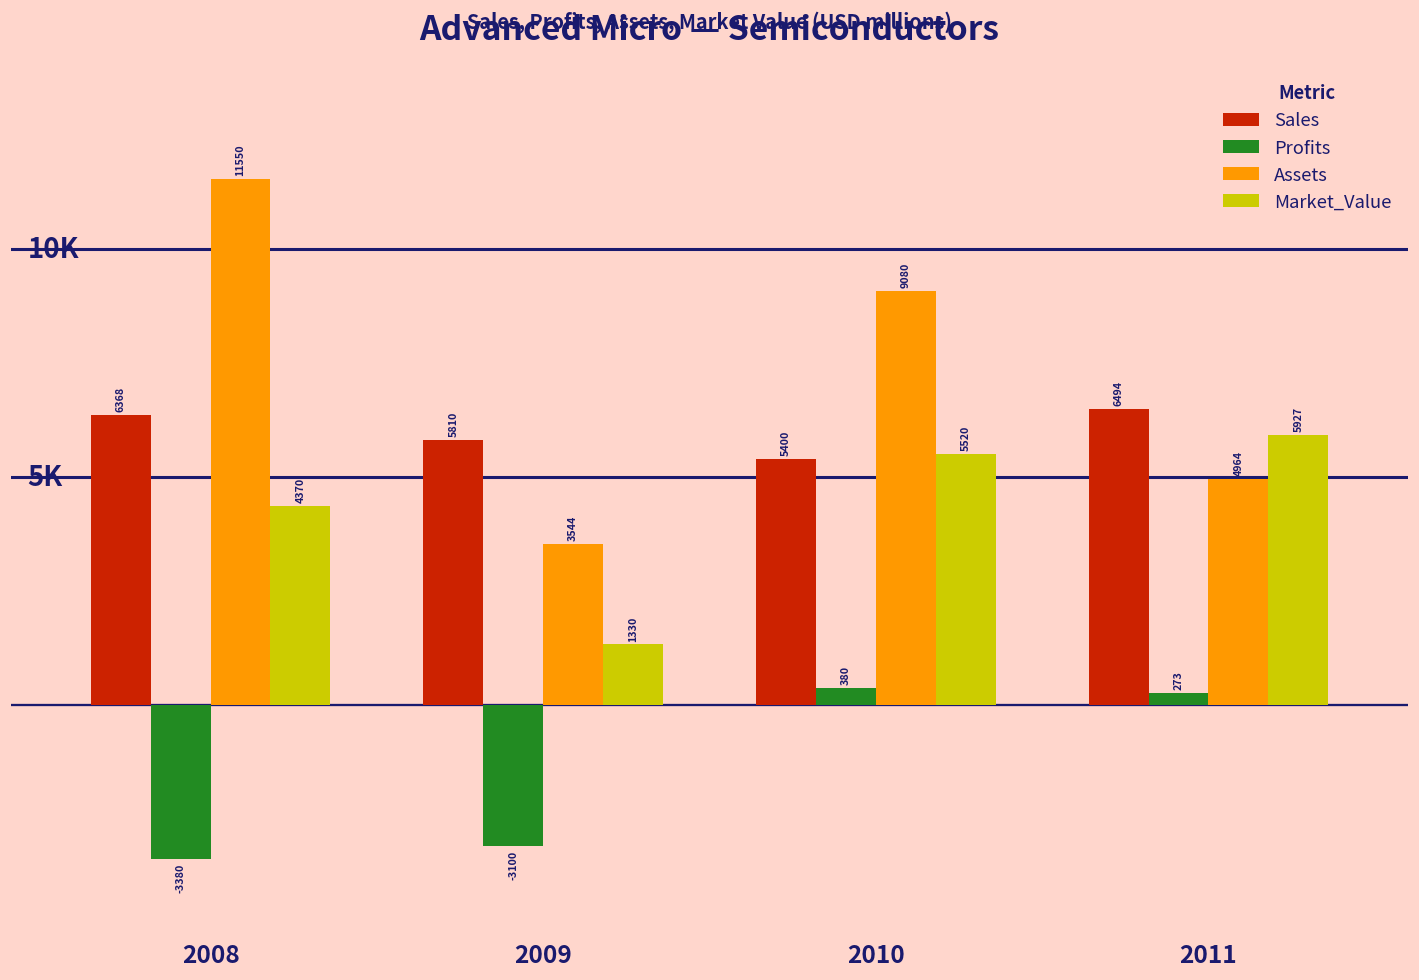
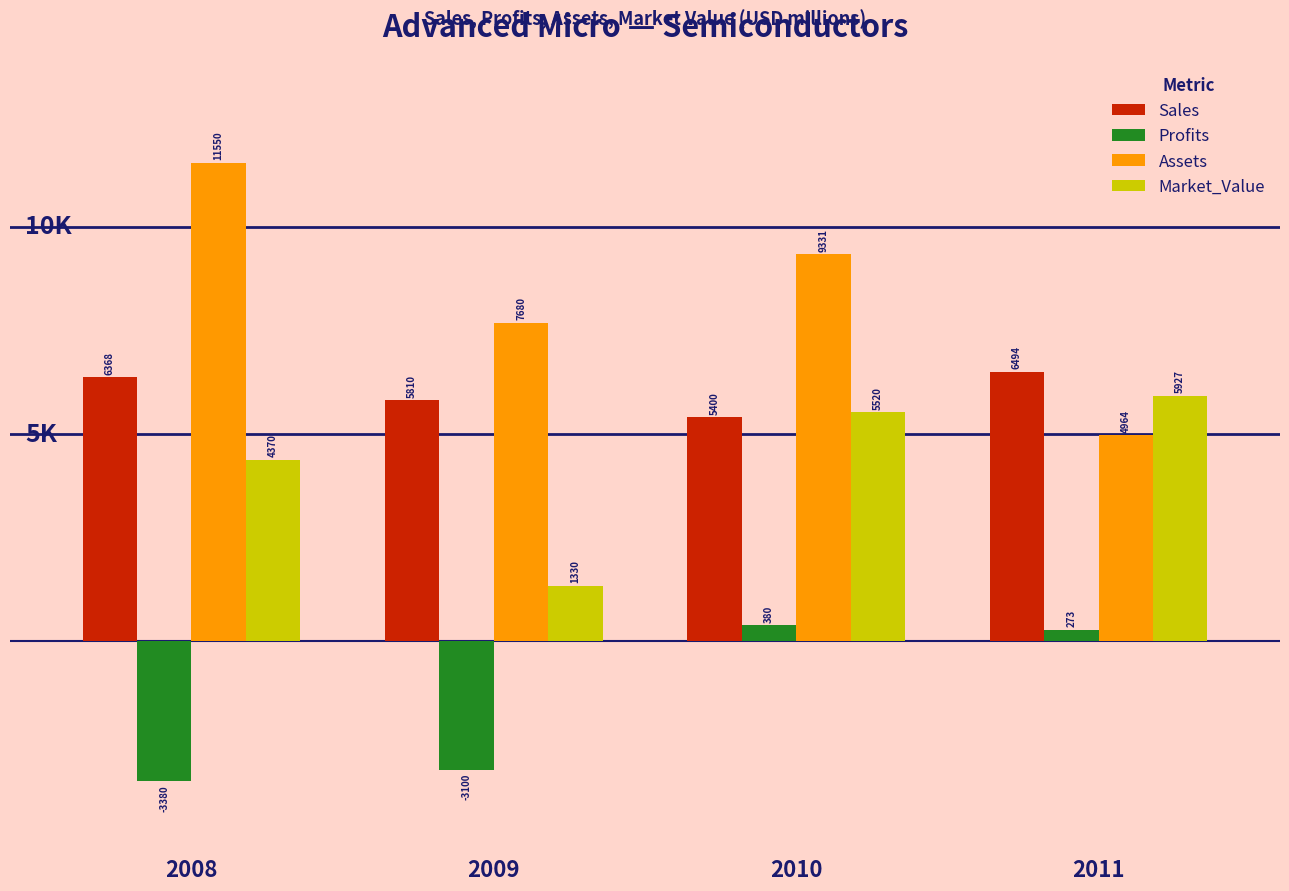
Assets, 2009: 3544 -> 7680
Assets, 2010: 9080 -> 9331
